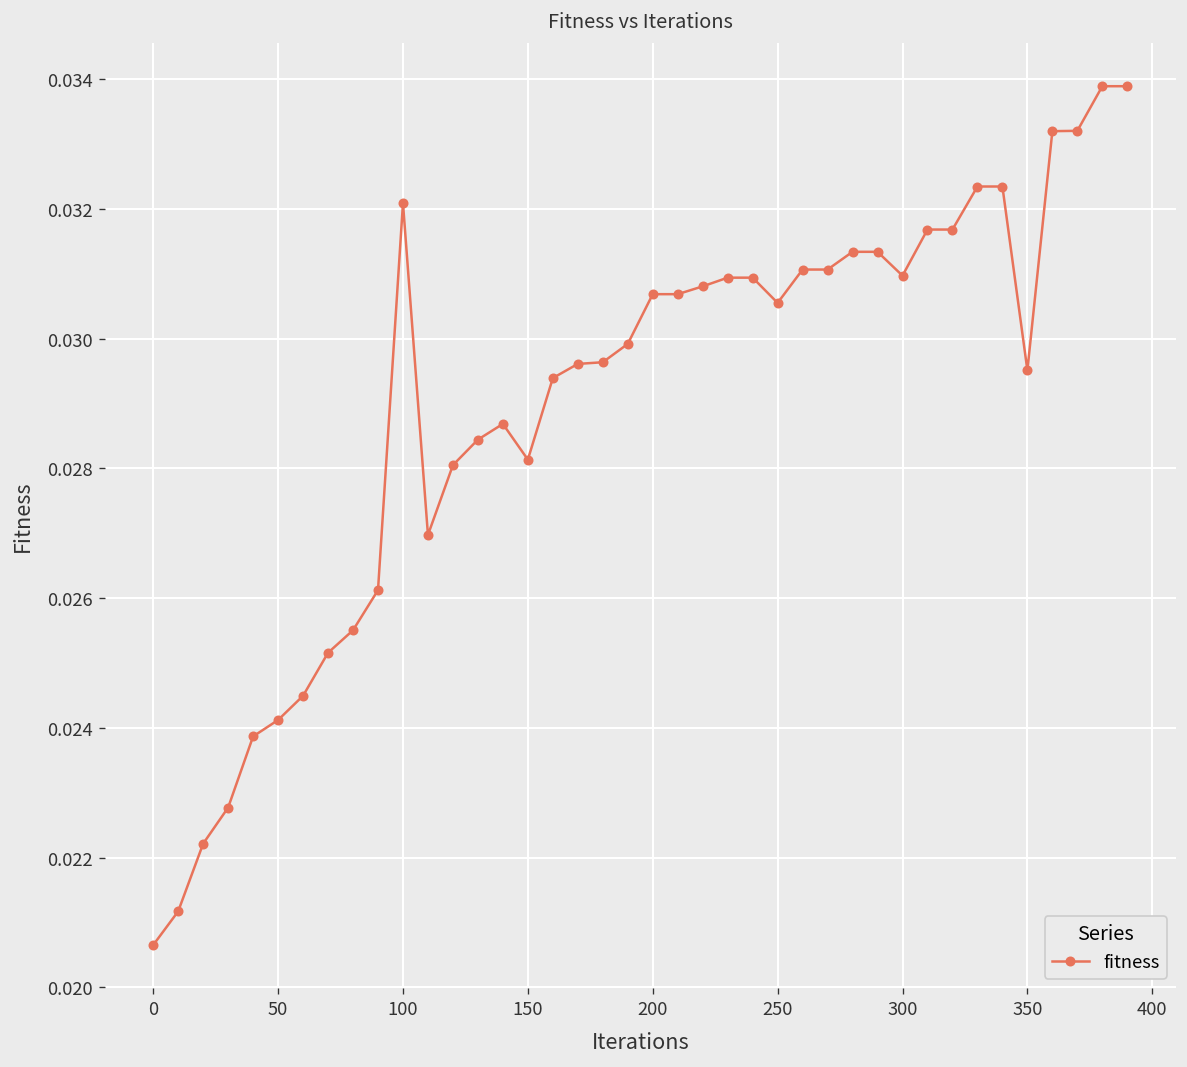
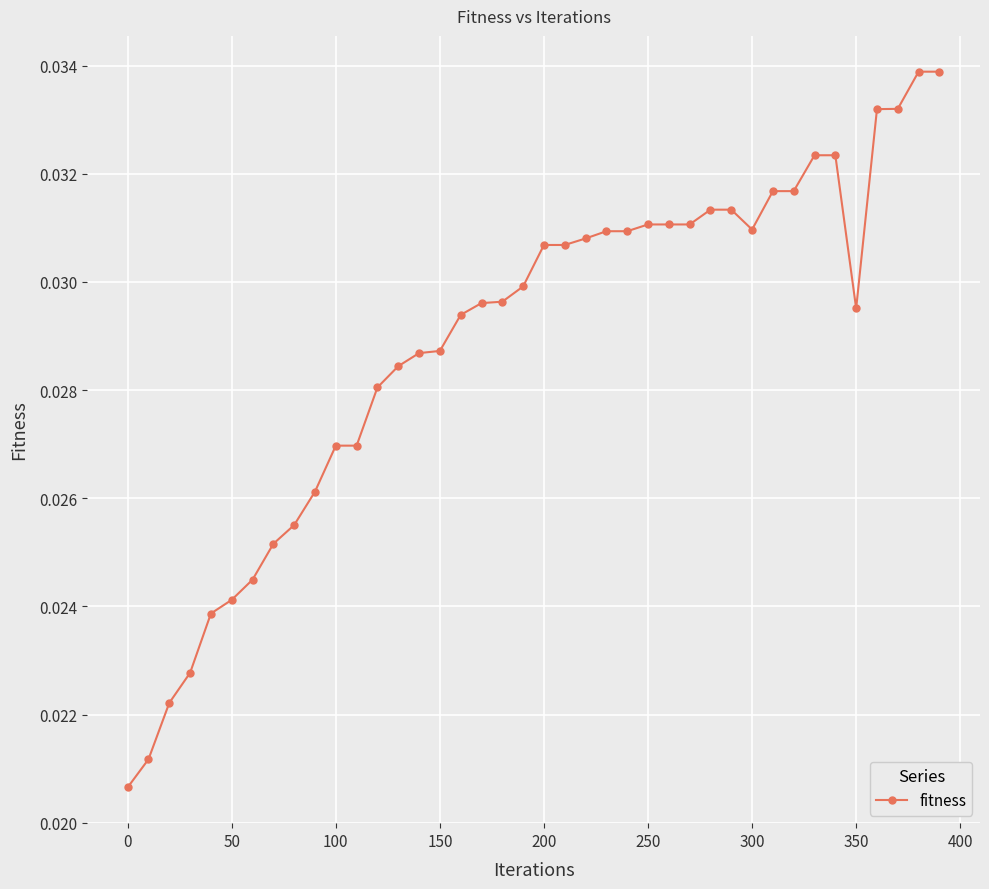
100: 0.0321 -> 0.0270
150: 0.0281 -> 0.0287
250: 0.0305 -> 0.0311
